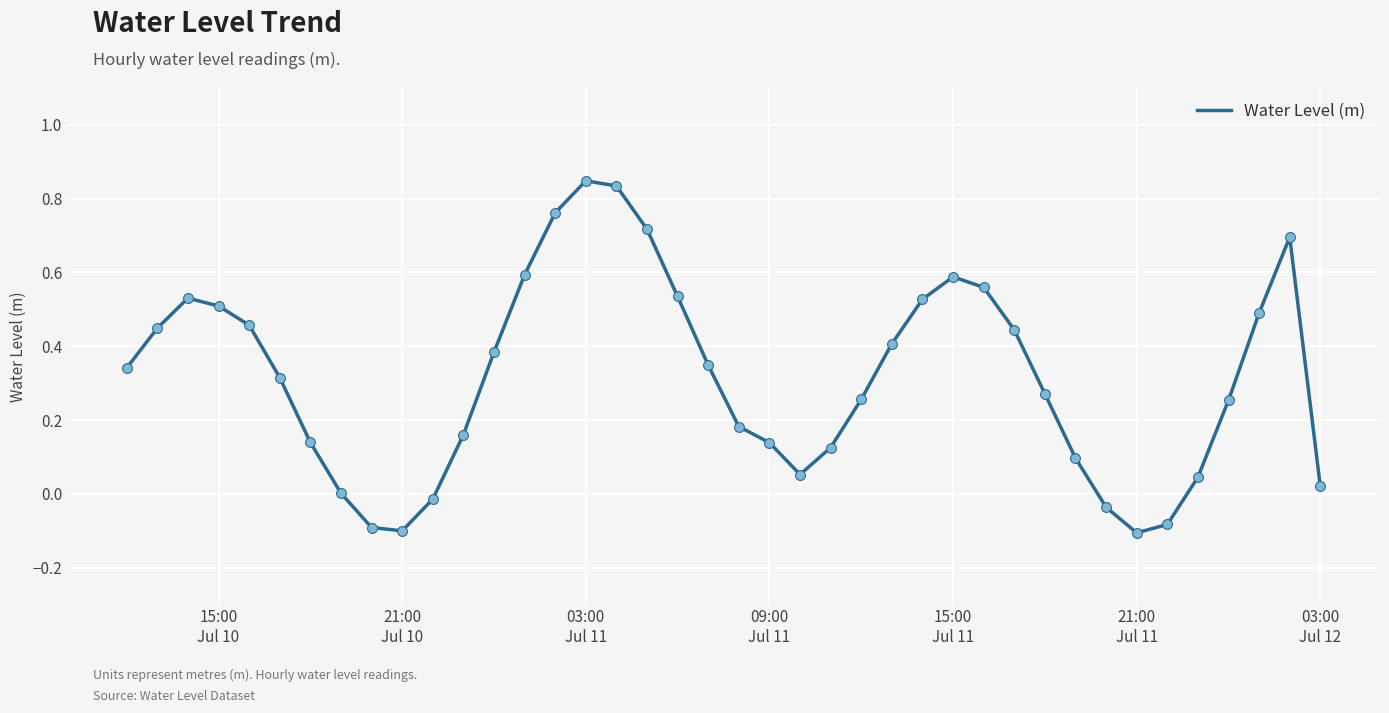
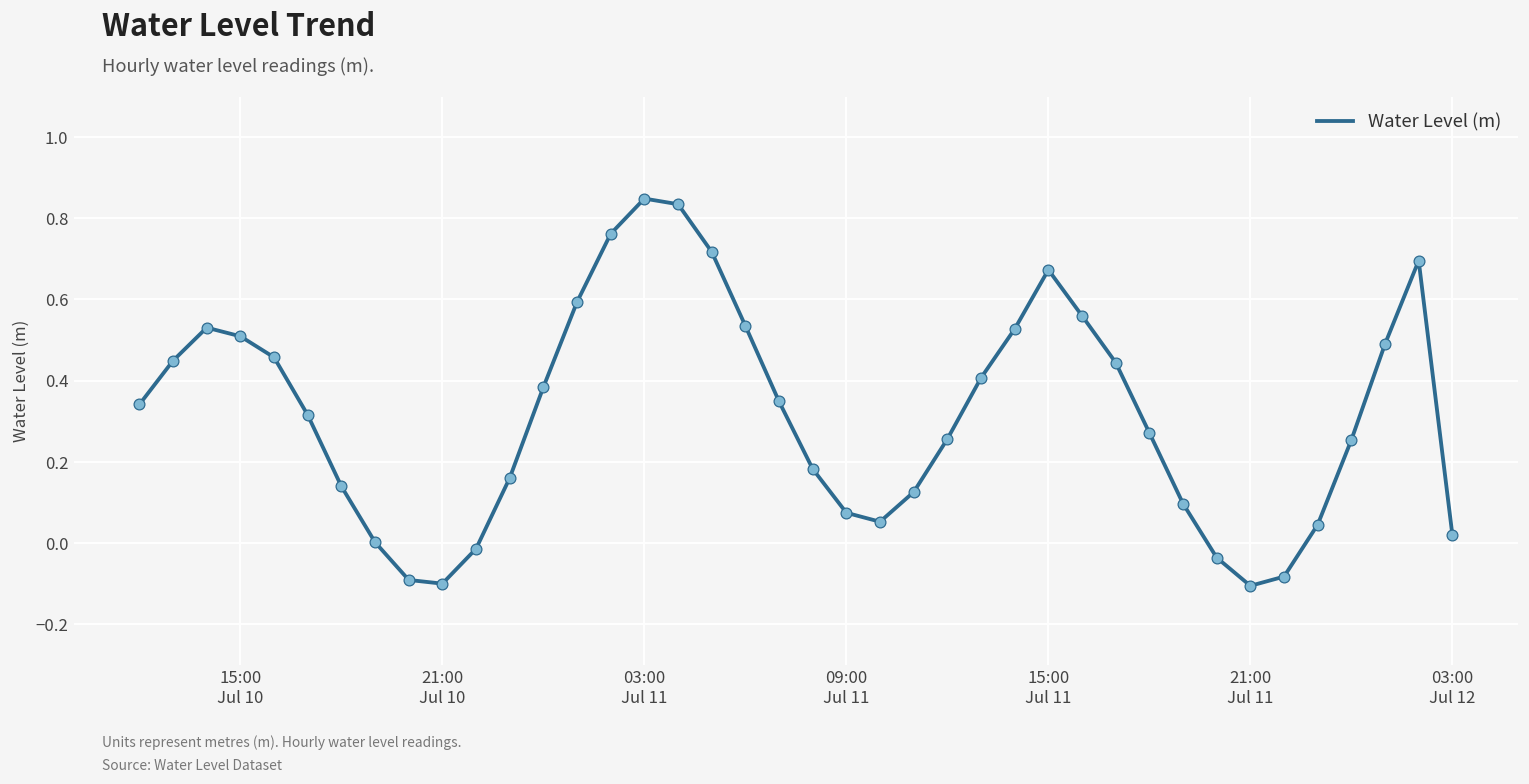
09:00 Jul 11: 0.14 -> 0.07
15:00 Jul 11: 0.59 -> 0.67
